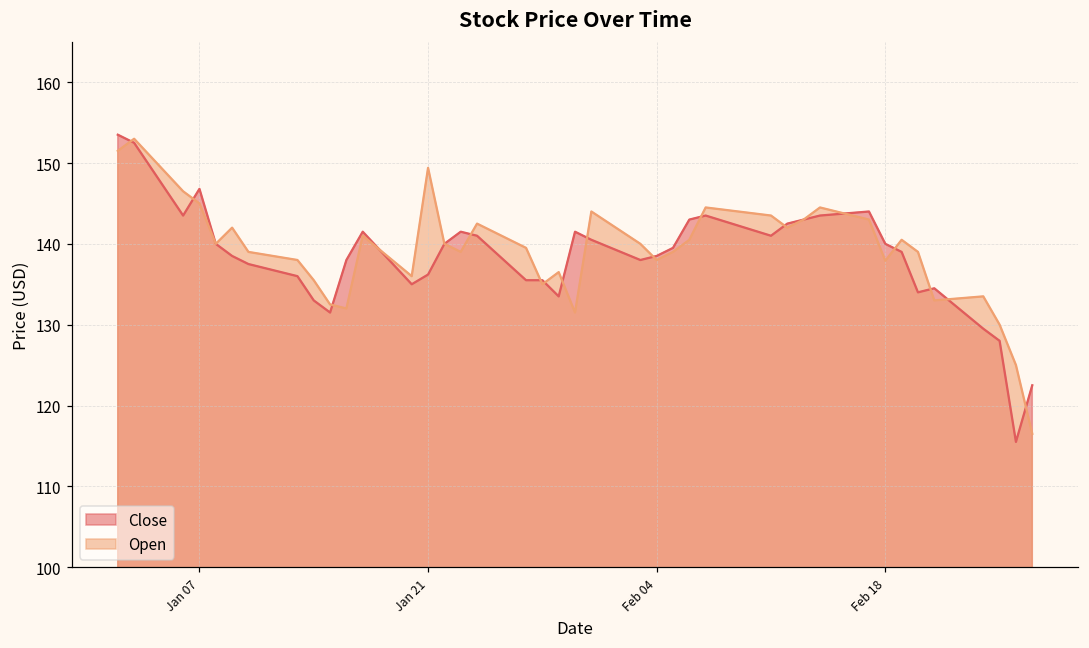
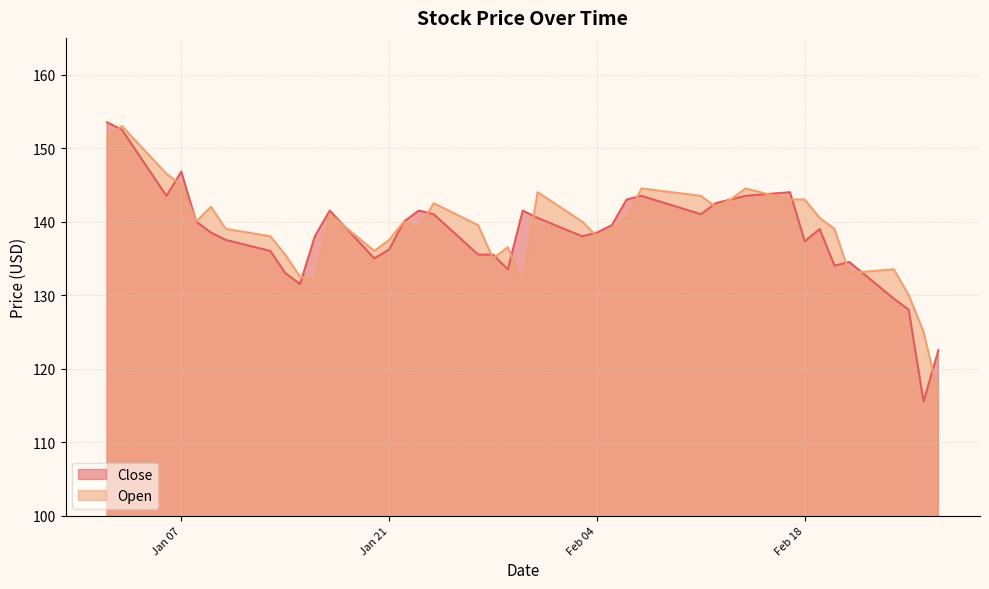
Open, Jan 21: 149 -> 138
Close, Feb 18: 140 -> 137
Open, Feb 18: 138 -> 143
